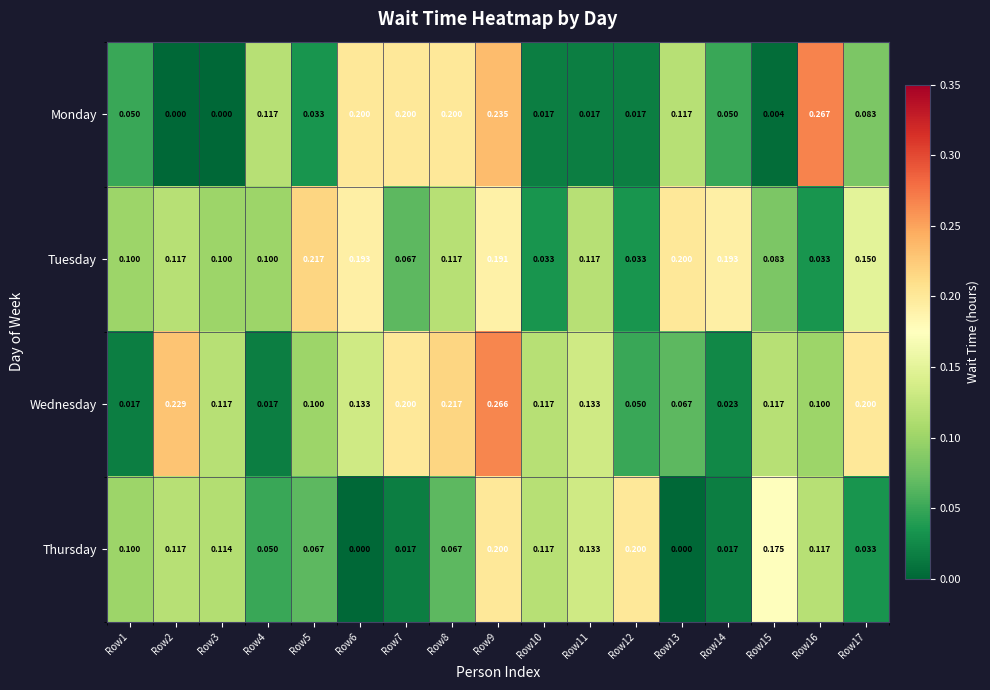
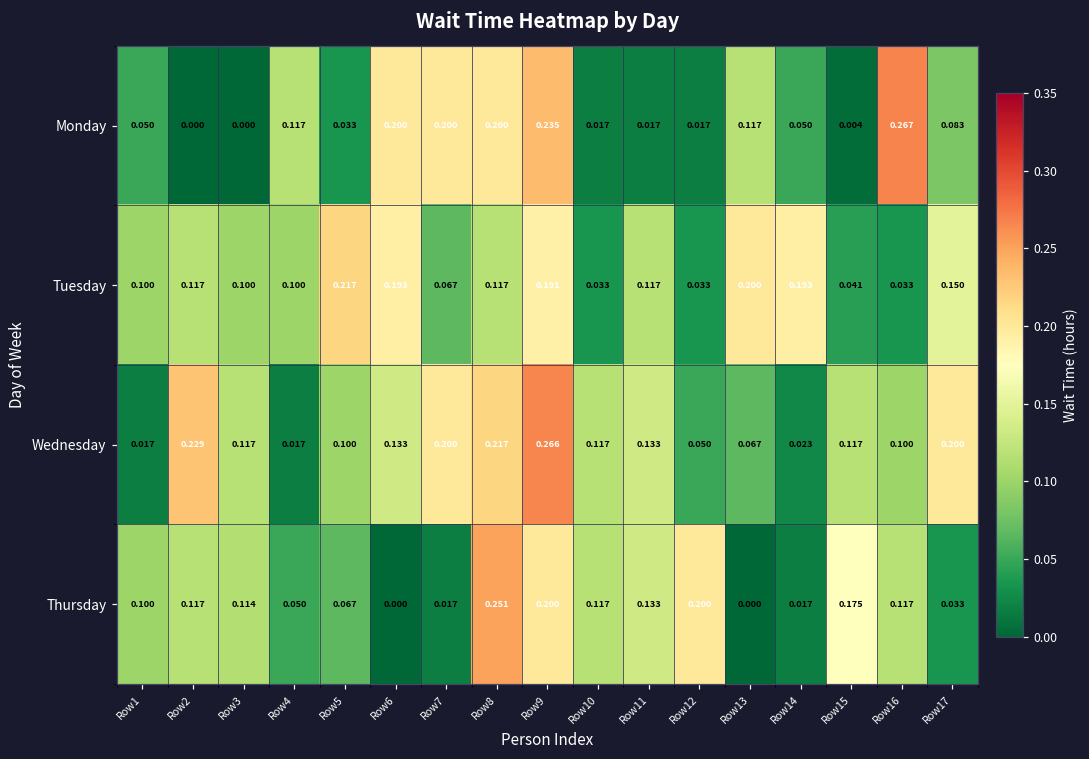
Tuesday, Row15: 0.083 -> 0.041
Thursday, Row8: 0.067 -> 0.251
